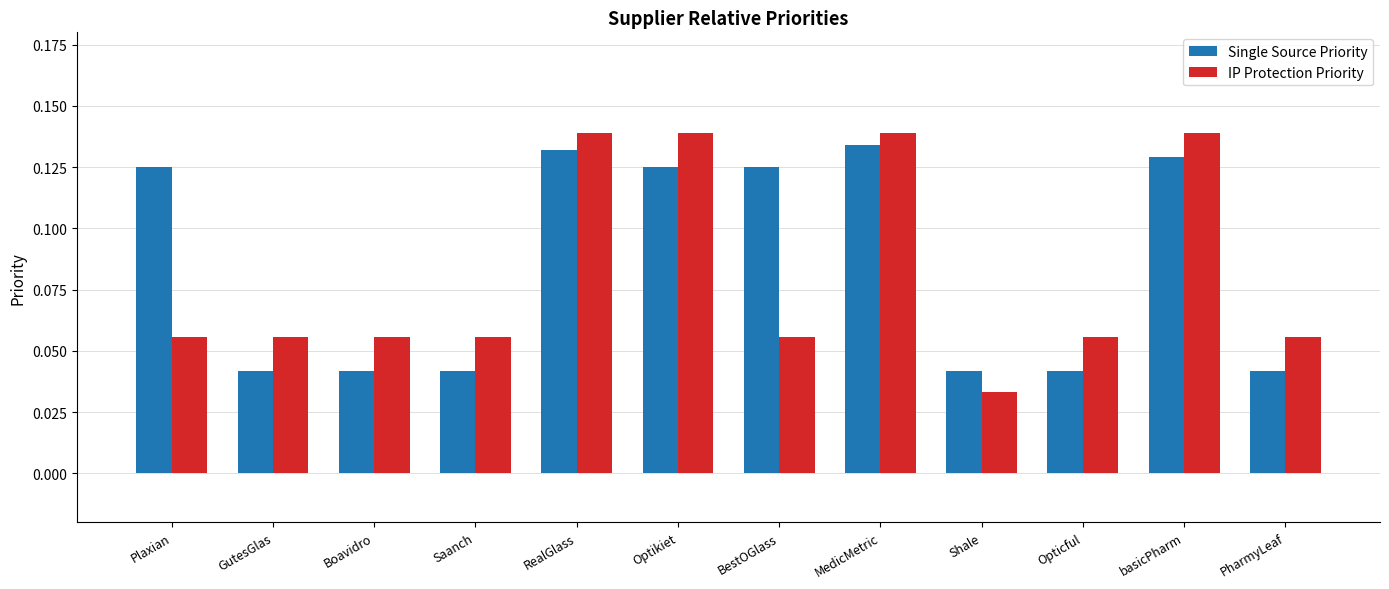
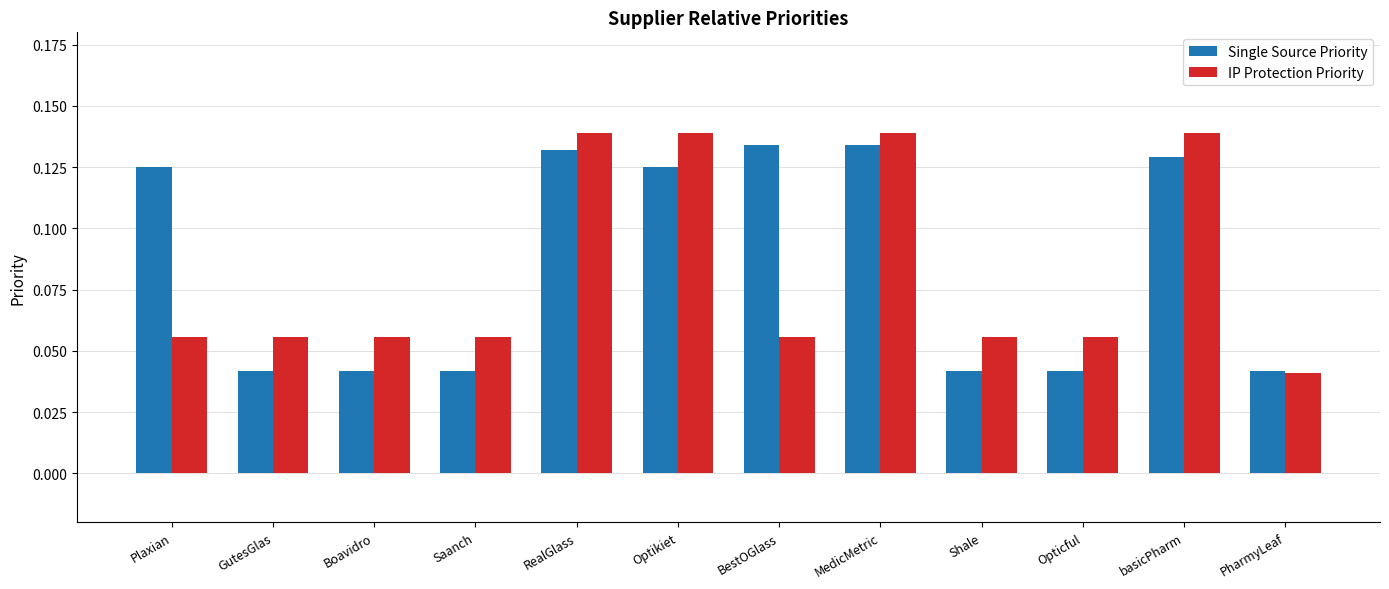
Single Source Priority, BestOGlass: 0.125 -> 0.134
IP Protection Priority, Shale: 0.033 -> 0.056
IP Protection Priority, PharmyLeaf: 0.056 -> 0.041
